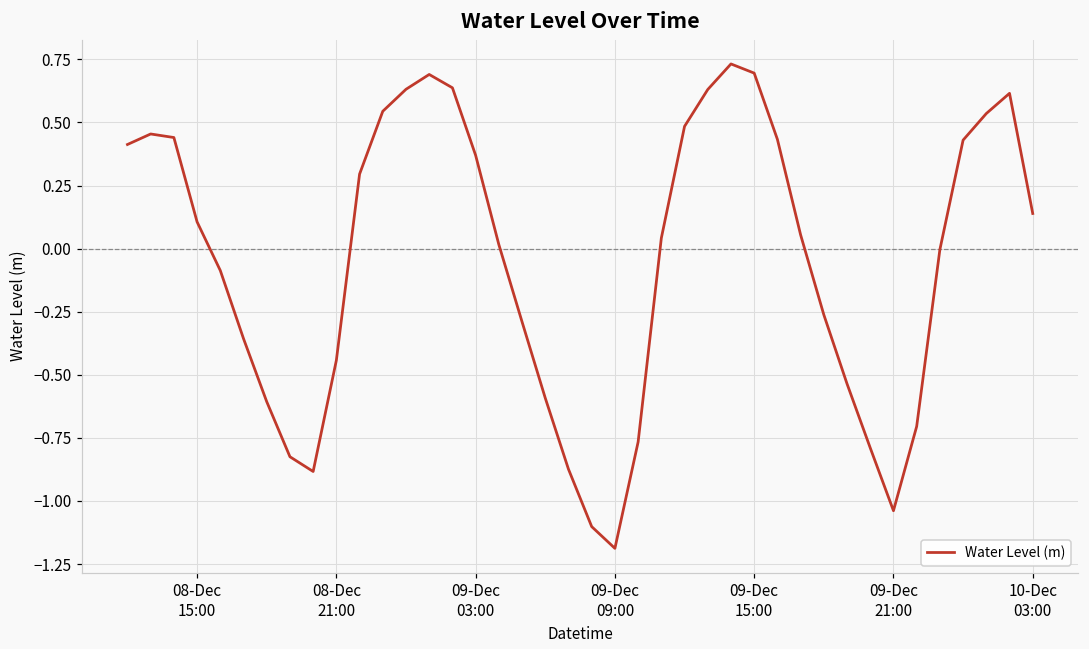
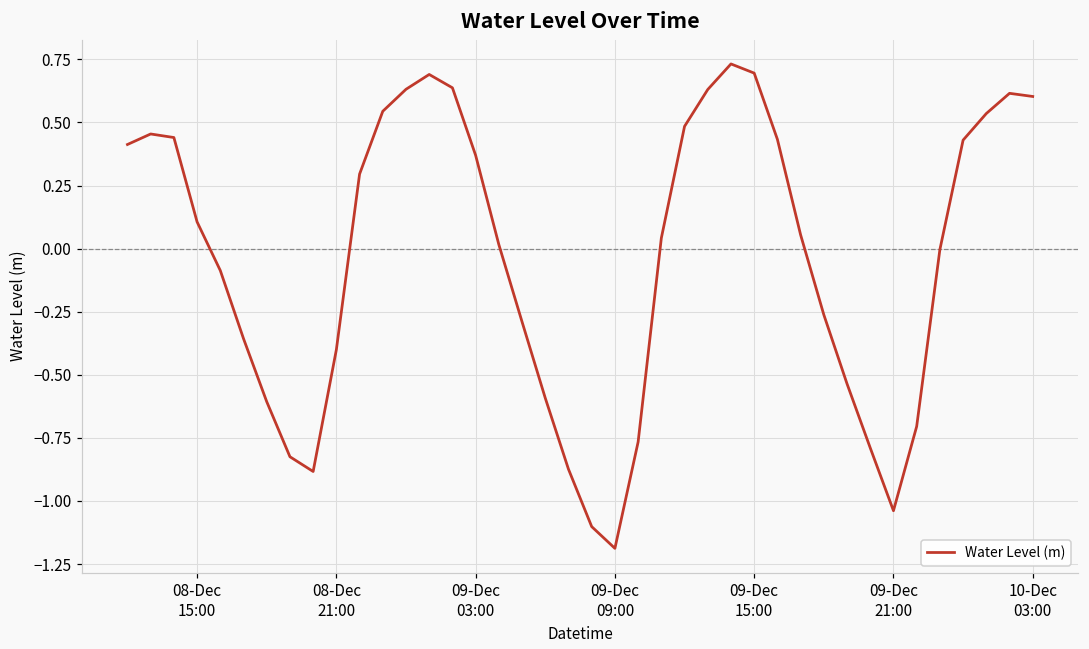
08-Dec 21:00: -0.44 -> -0.40
10-Dec 03:00: 0.14 -> 0.60
